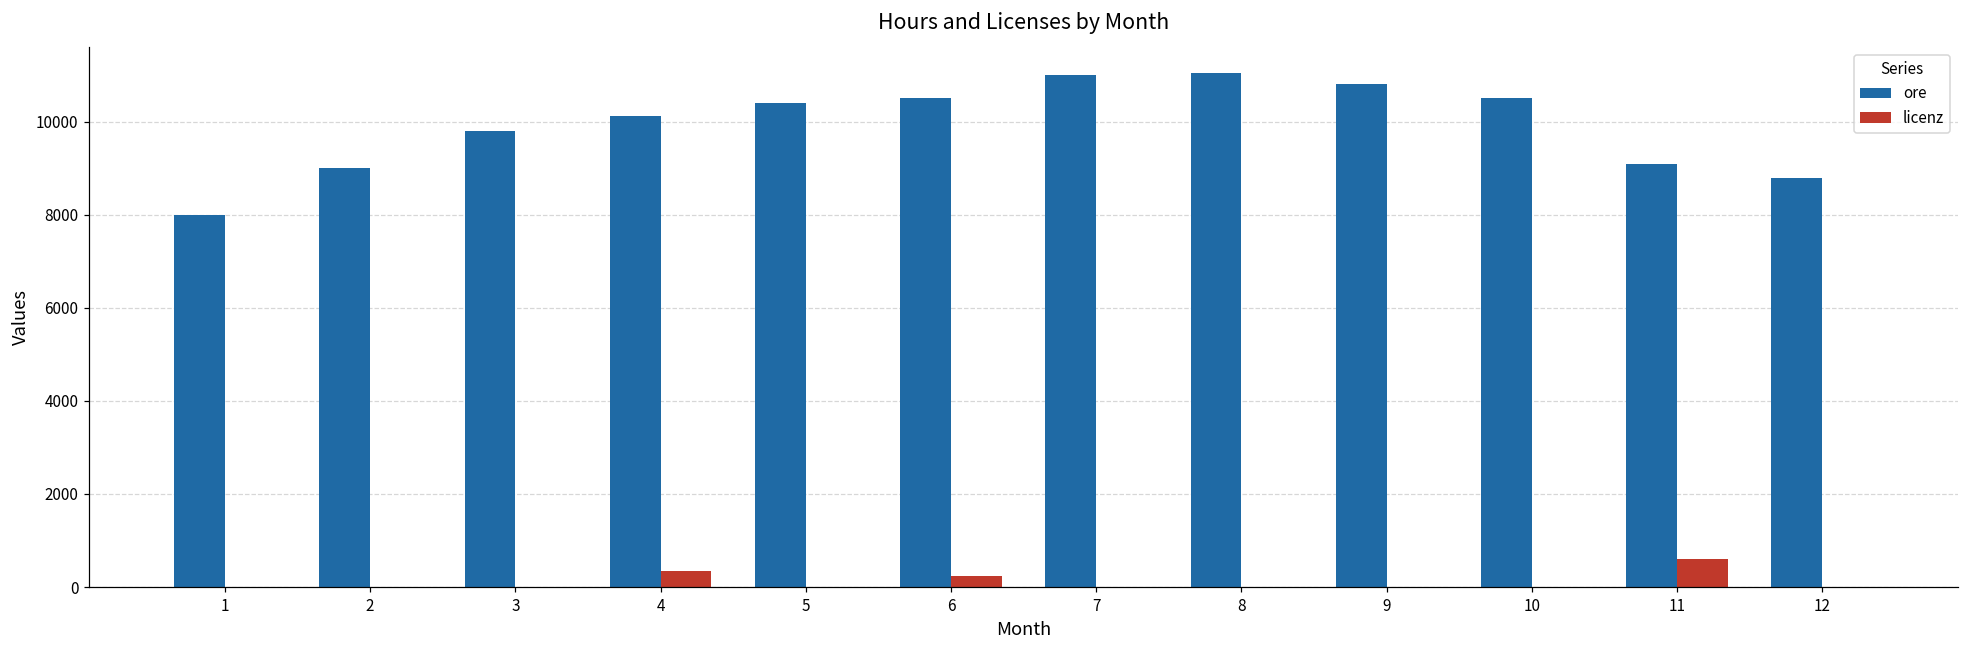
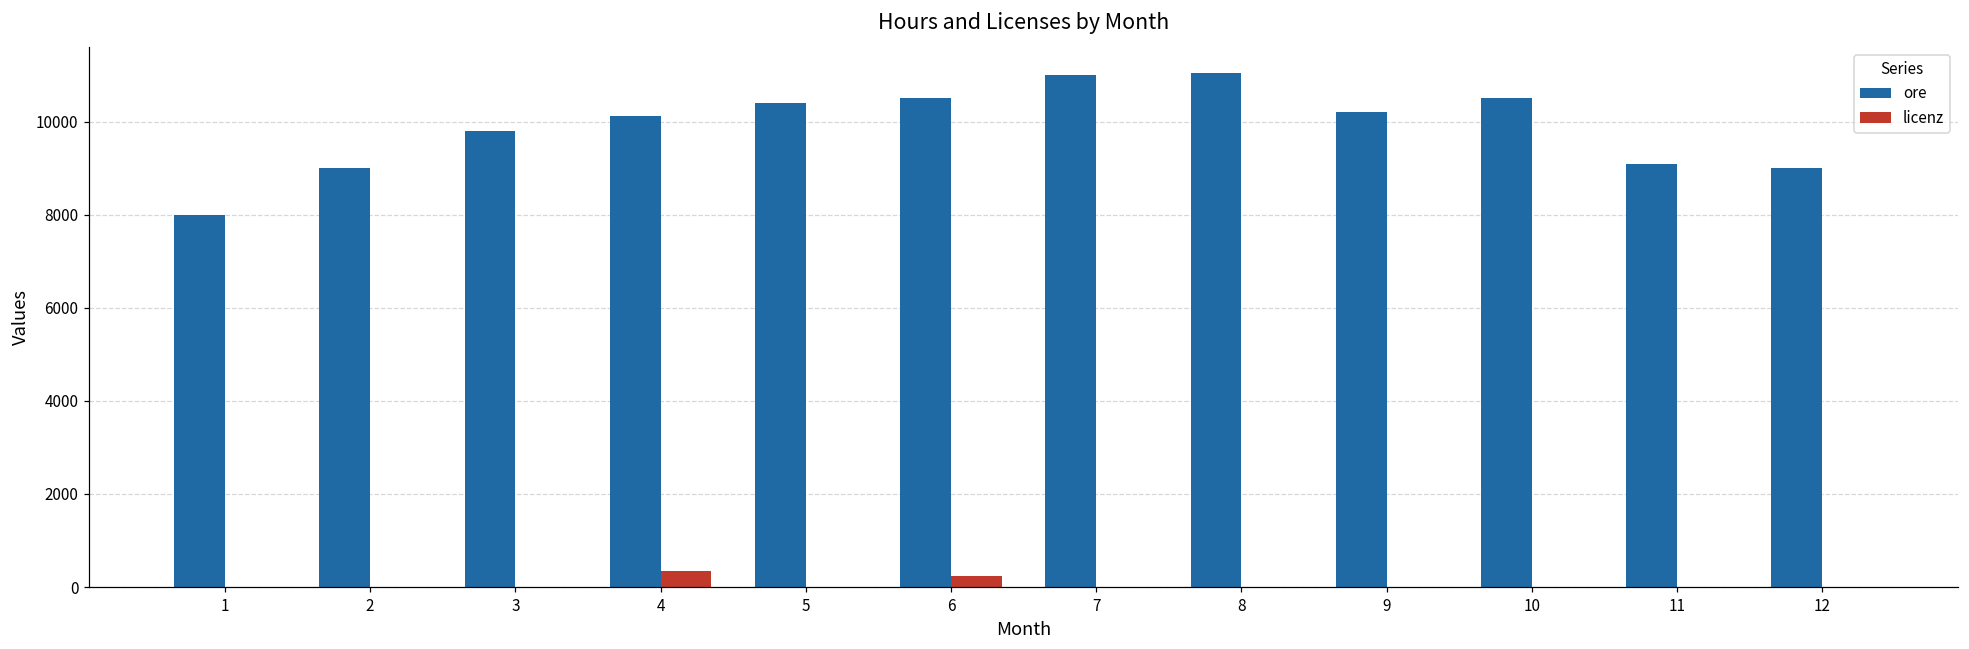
ore, 9: 10800 -> 10200
licenz, 11: 600 -> 0
ore, 12: 8800 -> 9000
